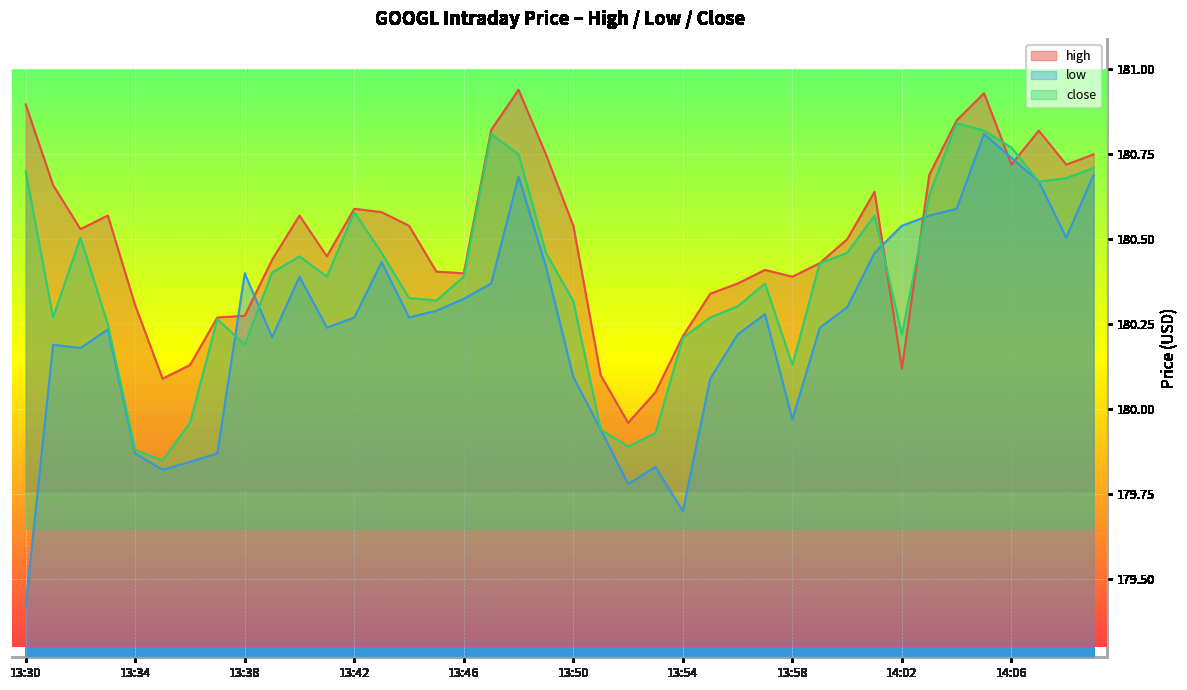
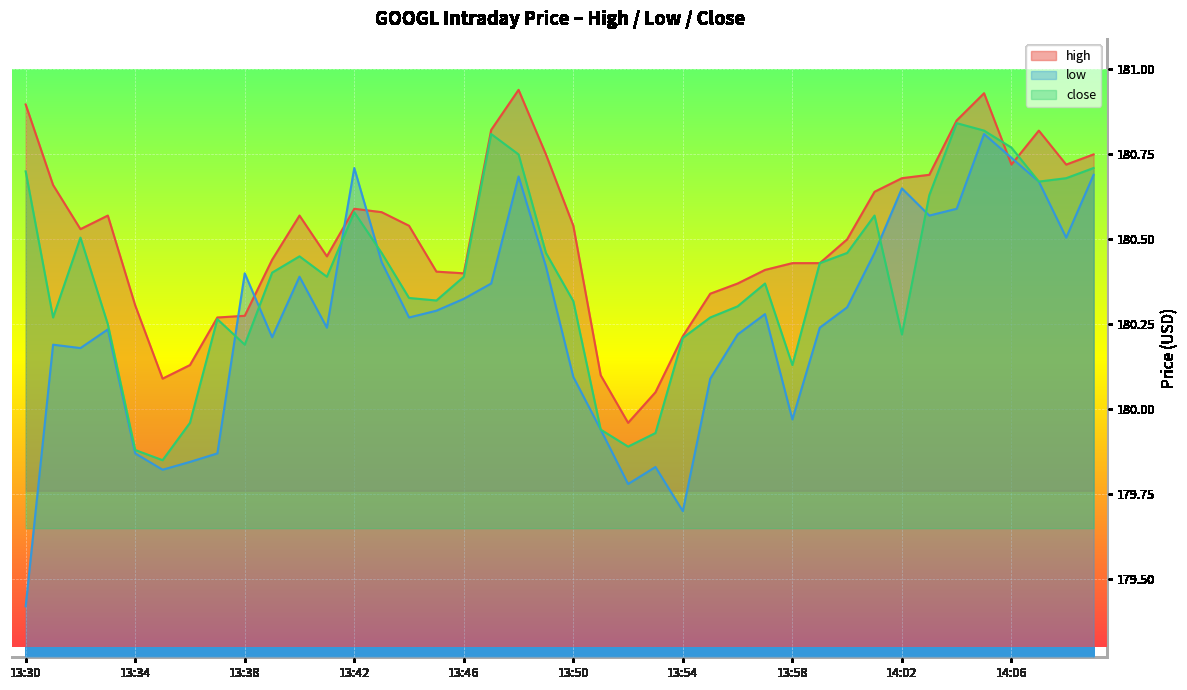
low, 13:42: 180.27 -> 180.71
high, 13:58: 180.39 -> 180.43
high, 14:02: 180.12 -> 180.68
low, 14:02: 180.54 -> 180.65
